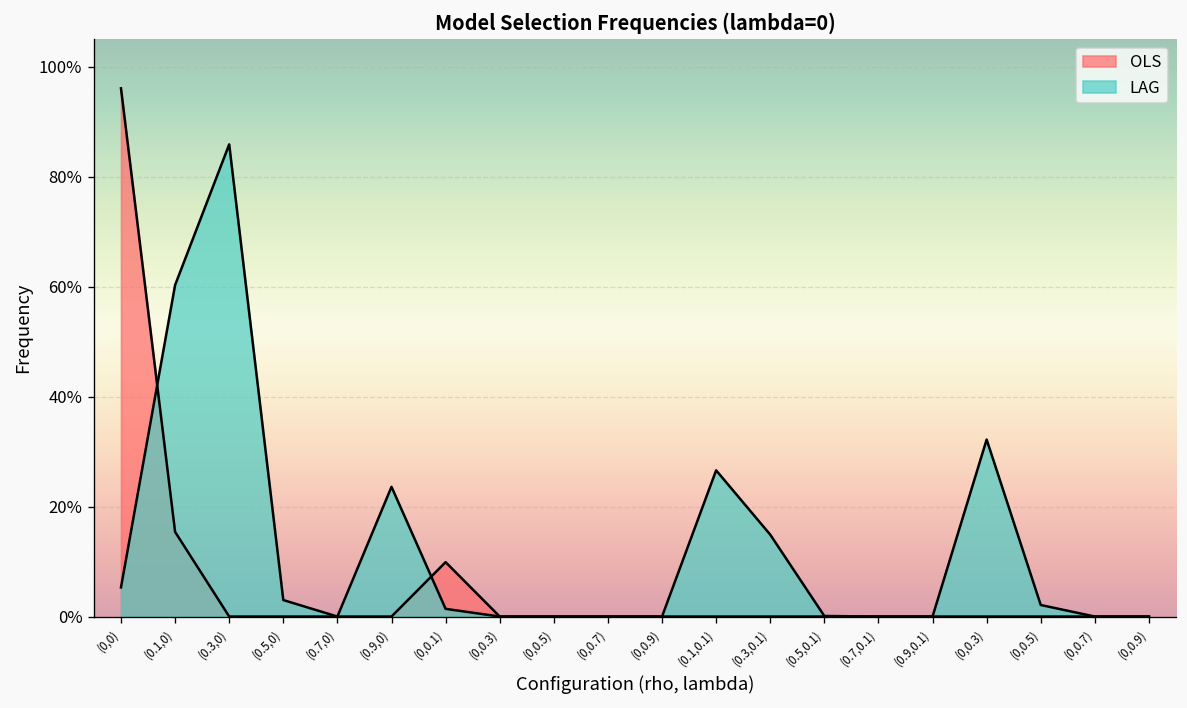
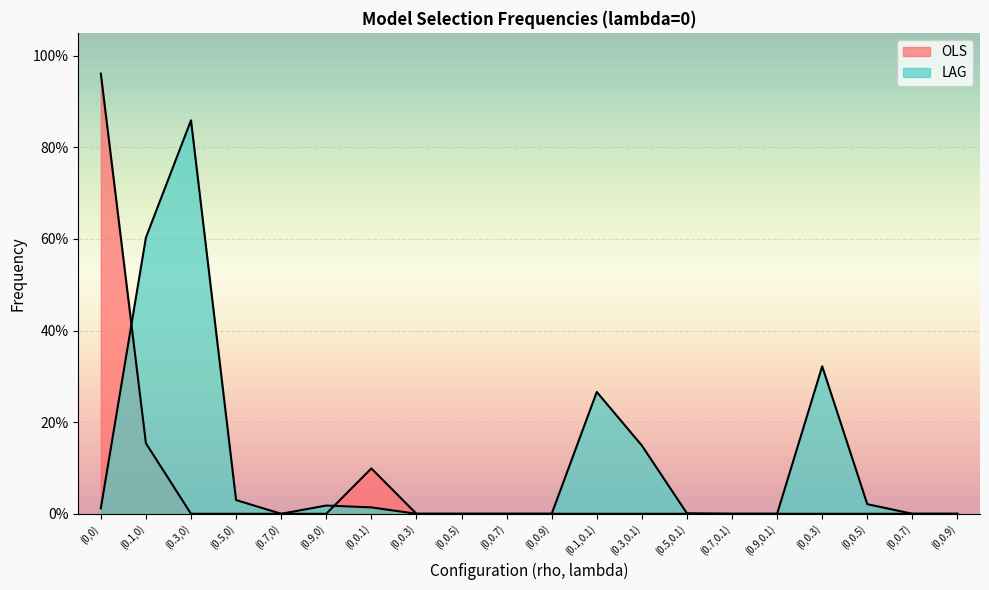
LAG, (0,0): 5% -> 1%
LAG, (0.9,0): 24% -> 2%
